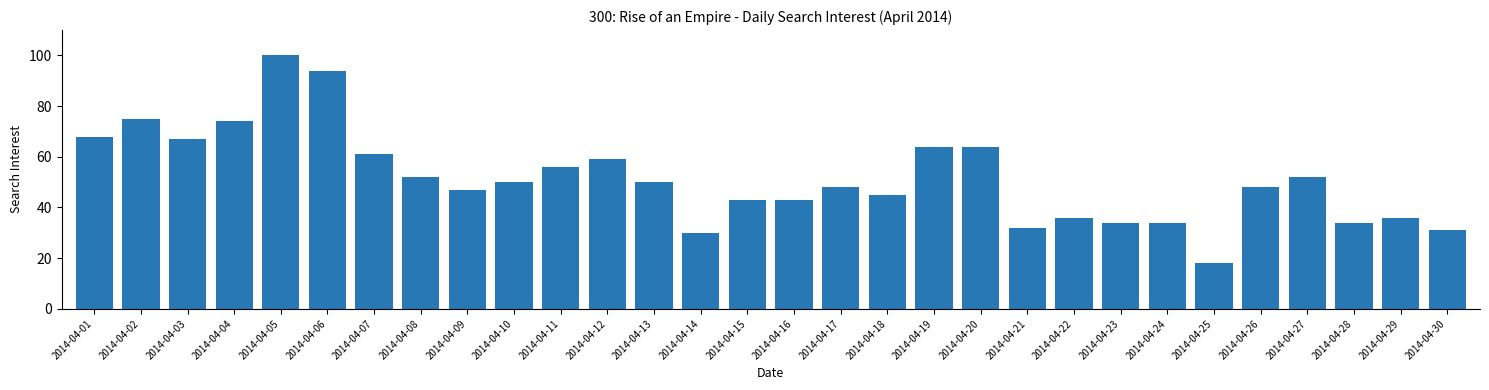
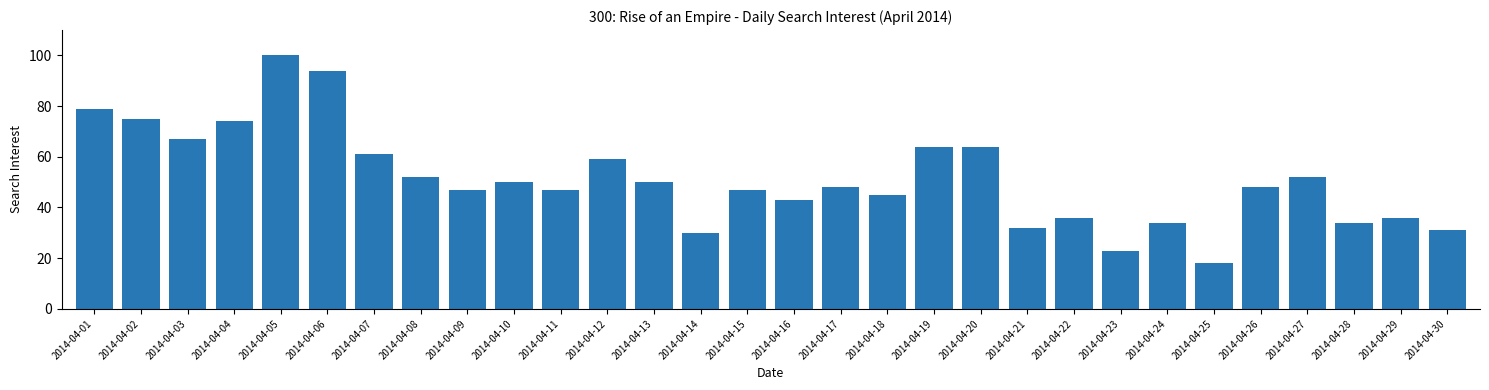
2014-04-01: 68 -> 79
2014-04-11: 56 -> 47
2014-04-15: 43 -> 47
2014-04-23: 34 -> 23
